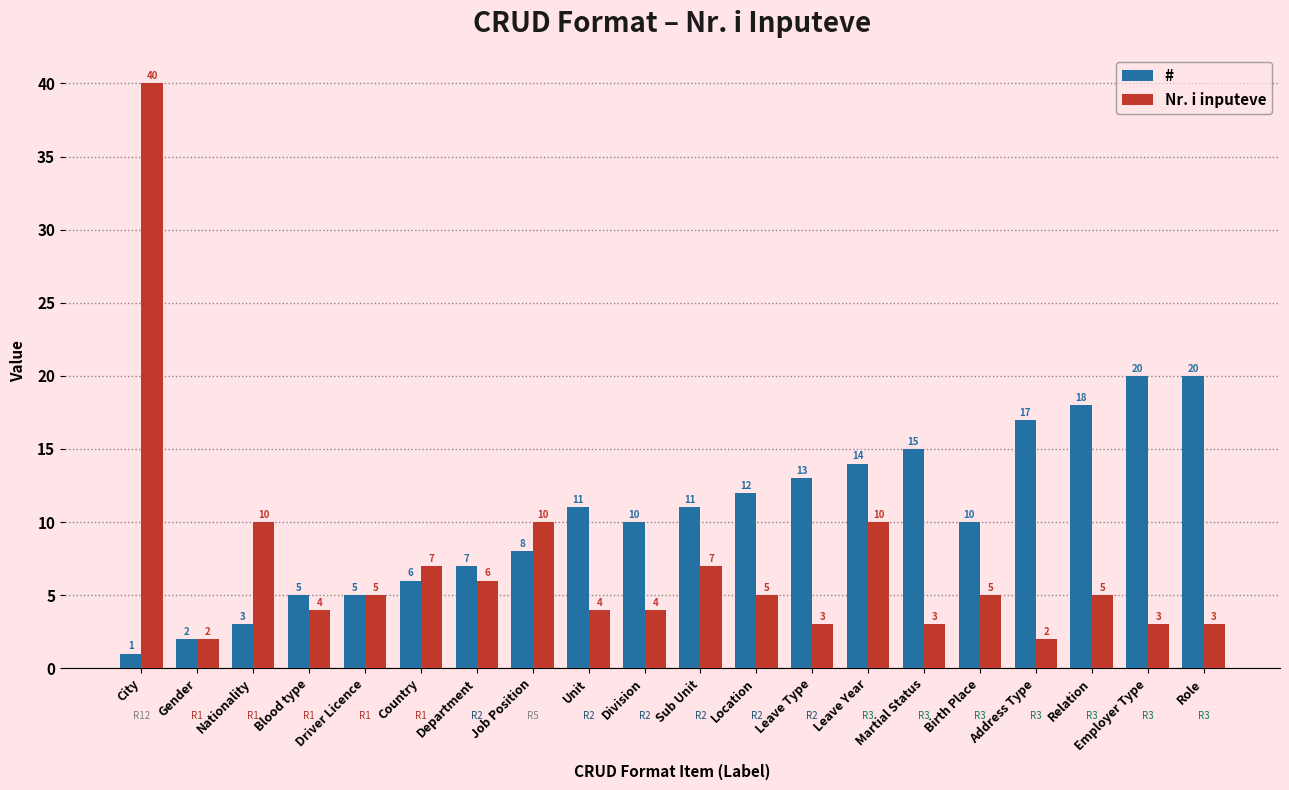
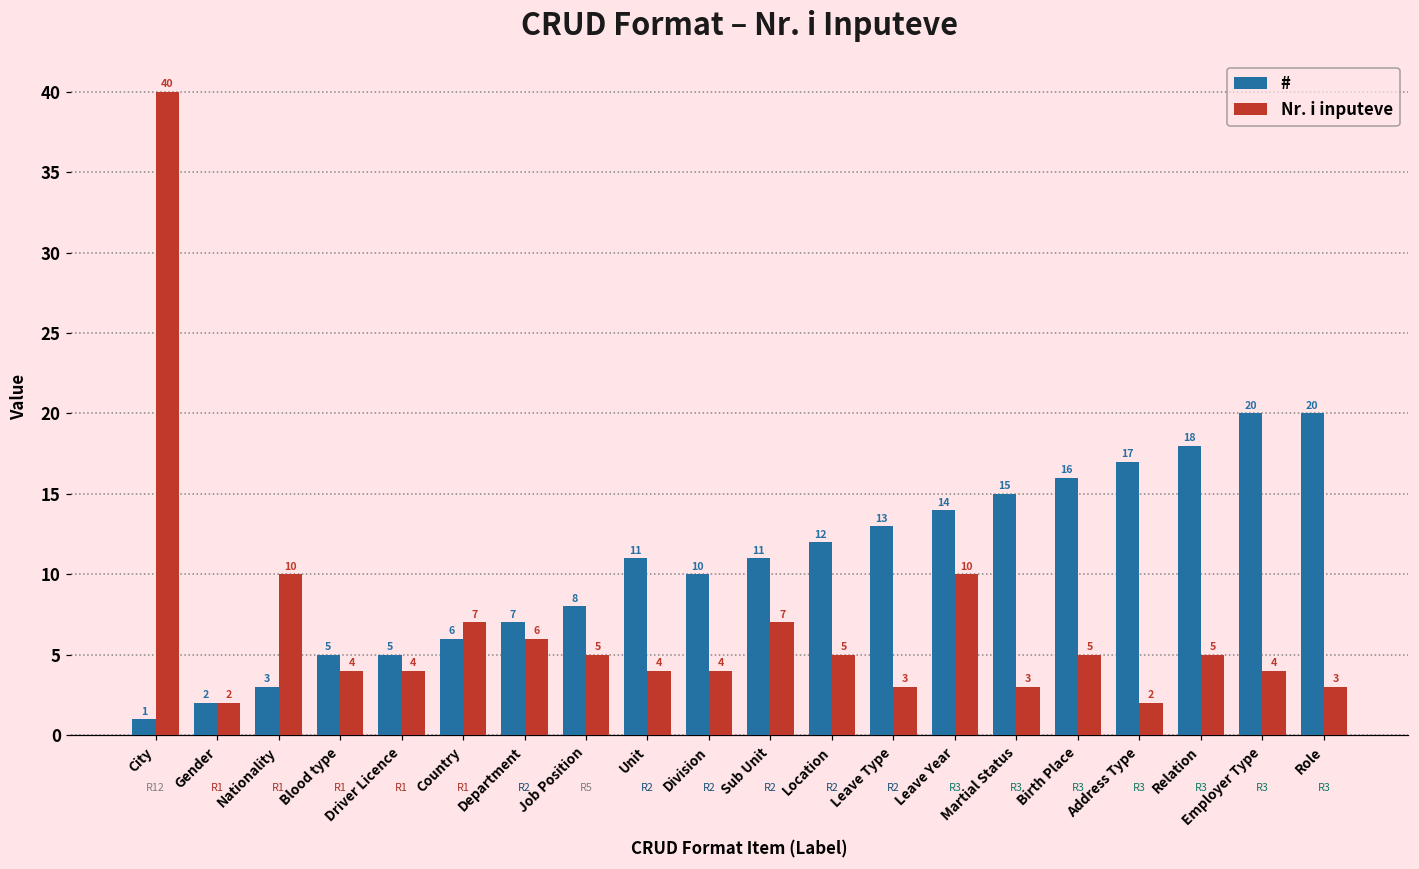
Nr. i inputeve, Driver Licence: 5 -> 4
Nr. i inputeve, Job Position: 10 -> 5
#, Birth Place: 10 -> 16
Nr. i inputeve, Employer Type: 3 -> 4
